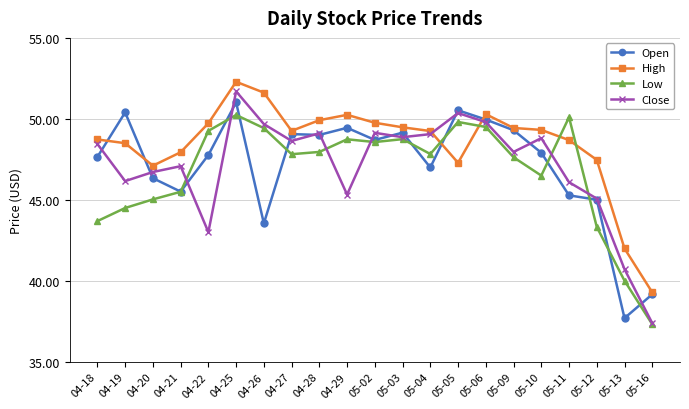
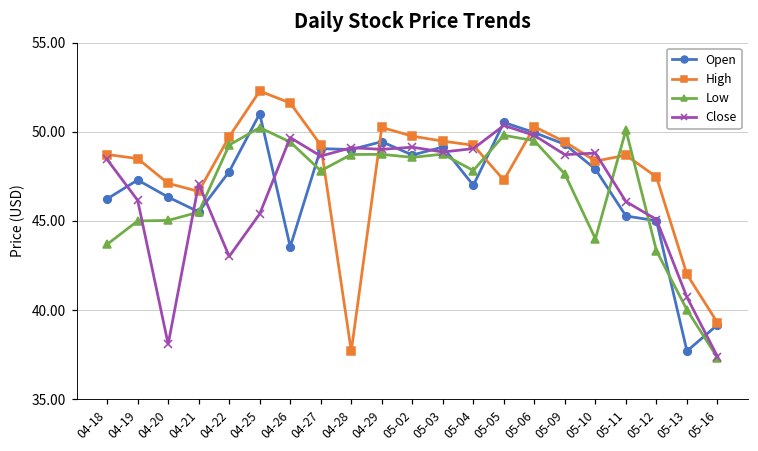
Open, 04-18: 47.7 -> 46.2
Open, 04-19: 50.4 -> 47.3
Low, 04-19: 44.5 -> 45.0
Close, 04-20: 46.7 -> 38.1
High, 04-21: 47.9 -> 46.7
Close, 04-25: 51.7 -> 45.4
High, 04-28: 49.9 -> 37.7
Low, 04-28: 48.0 -> 48.7
Close, 04-29: 45.3 -> 49.0
Close, 05-09: 48.0 -> 48.7
High, 05-10: 49.3 -> 48.4
Low, 05-10: 46.5 -> 44.0
